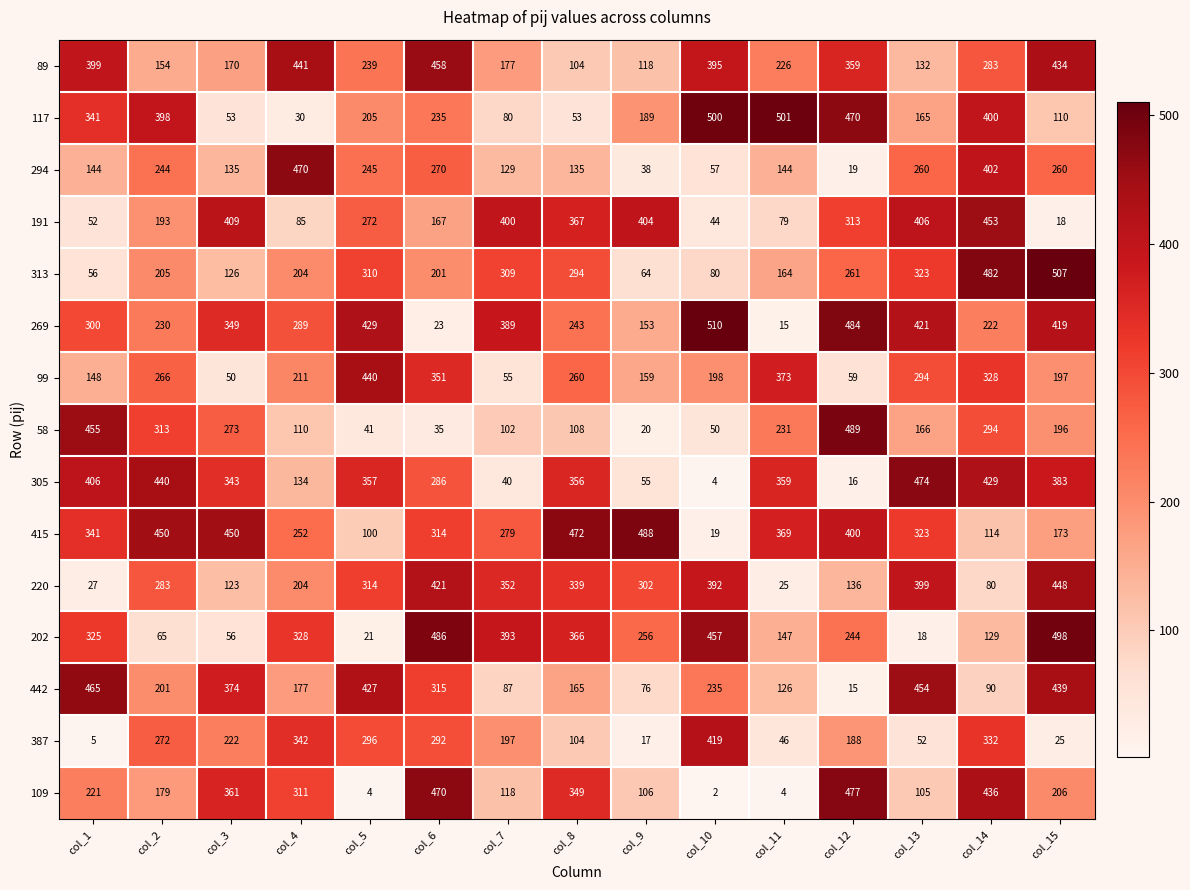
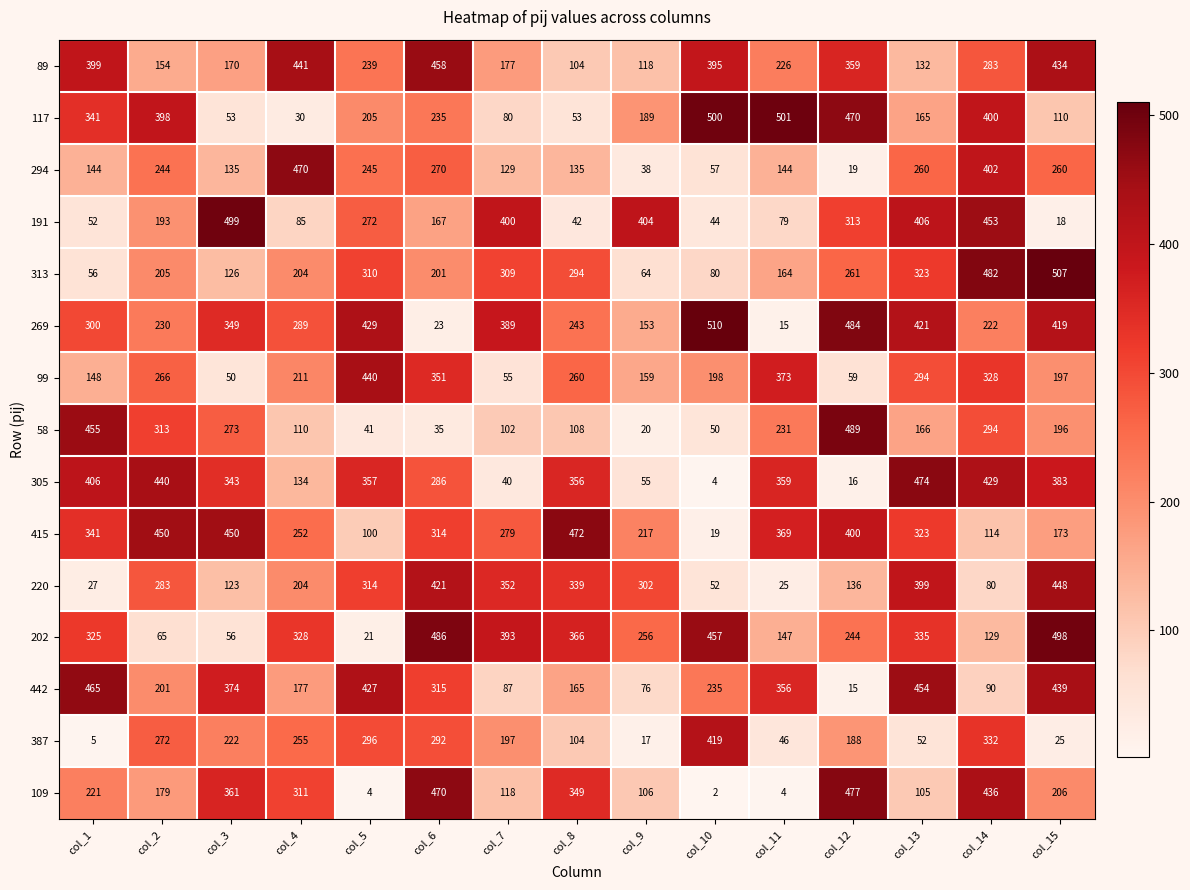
191, col_3: 409 -> 499
191, col_8: 367 -> 42
415, col_9: 488 -> 217
220, col_10: 392 -> 52
202, col_13: 18 -> 335
442, col_11: 126 -> 356
387, col_4: 342 -> 255
